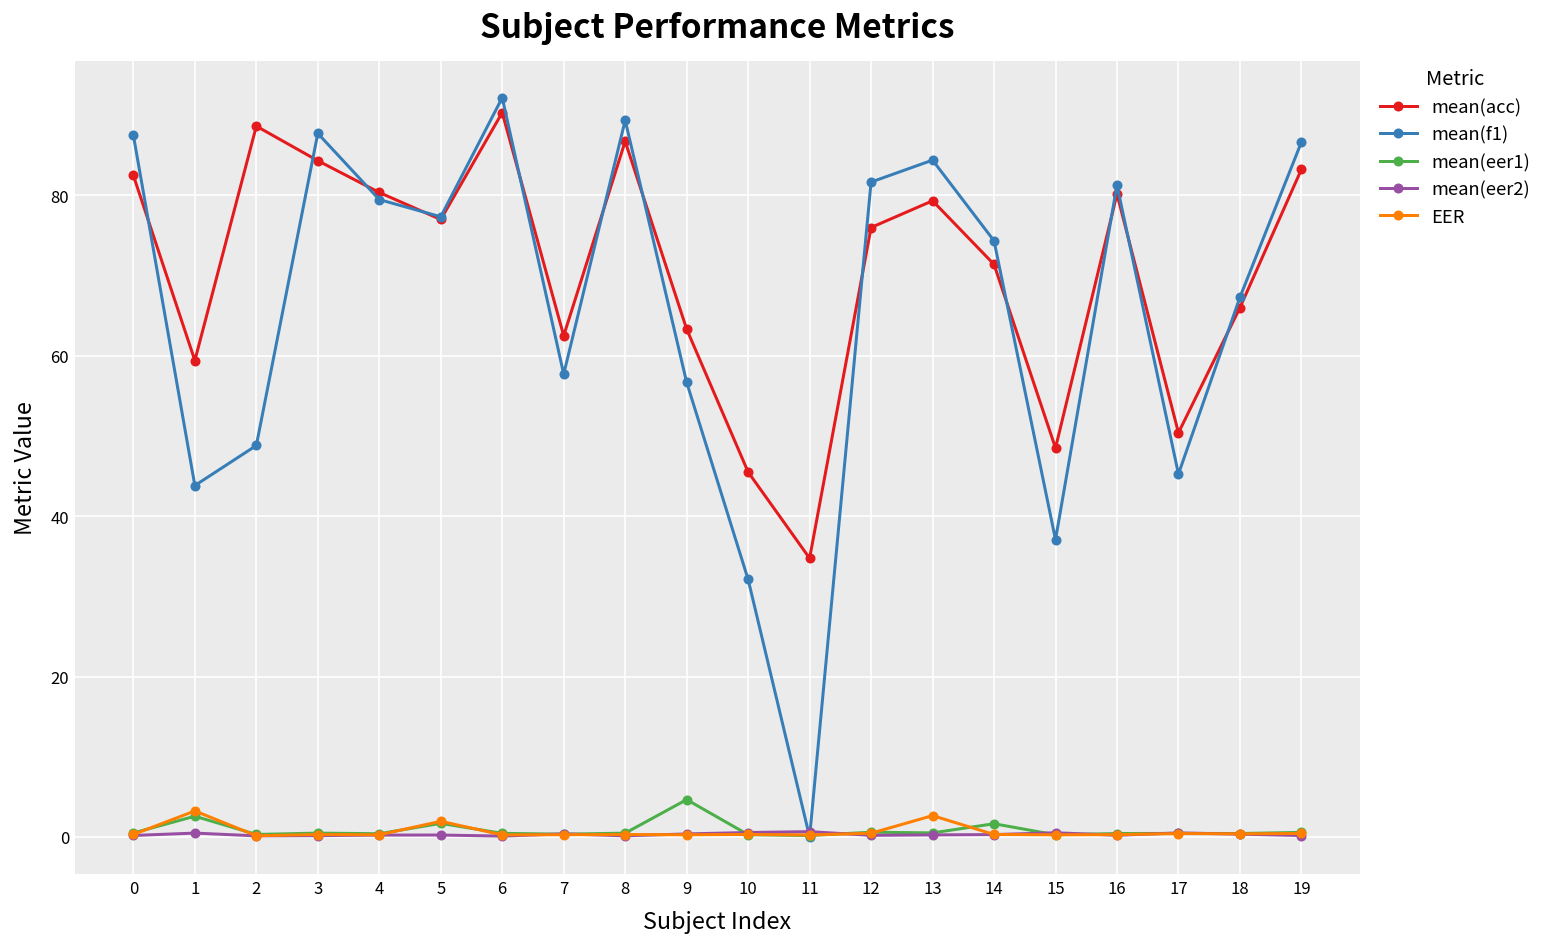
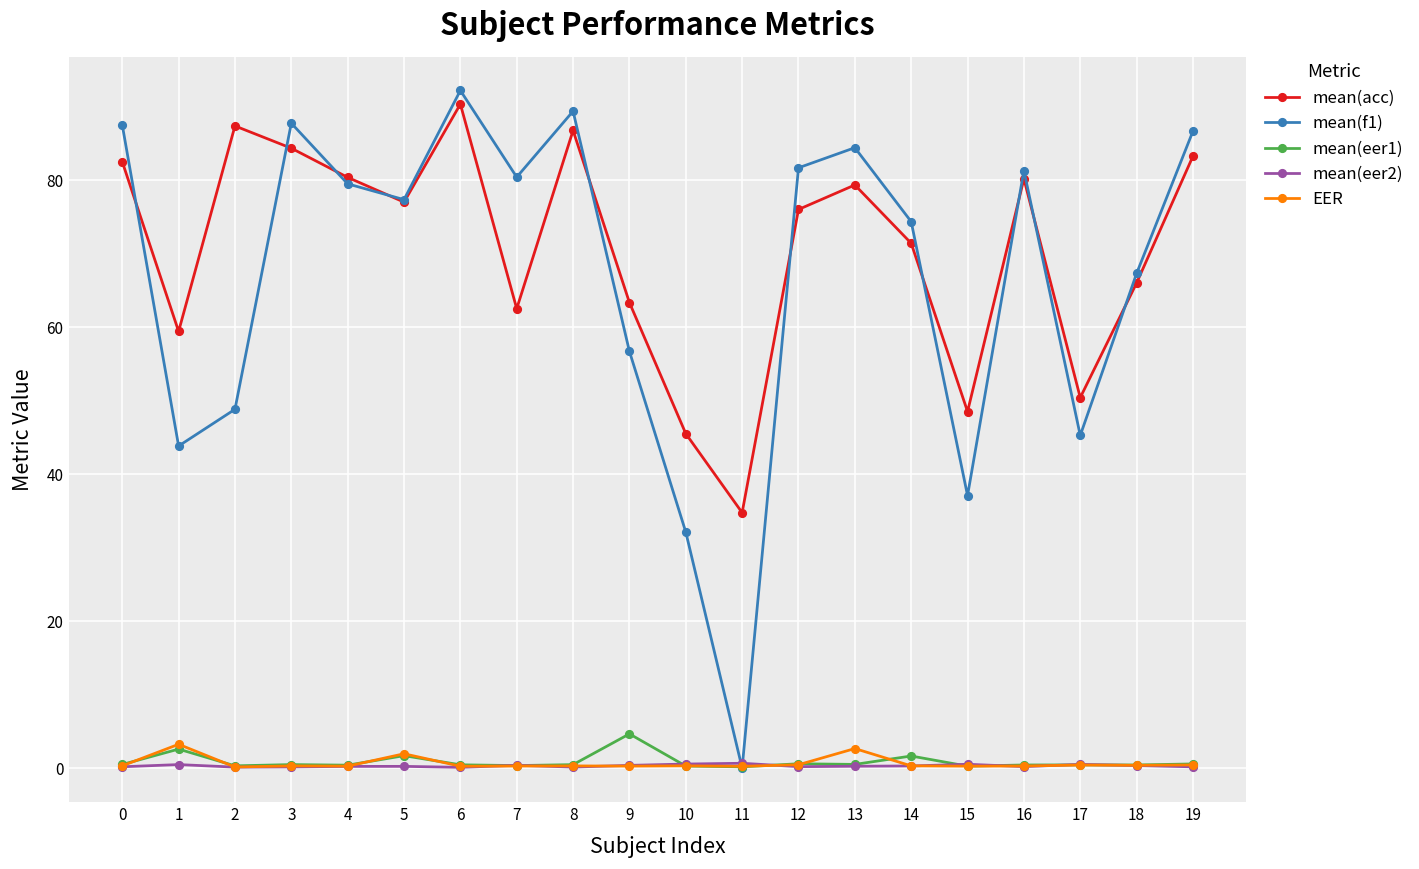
mean(acc), 2: 89 -> 87
mean(f1), 7: 58 -> 80
